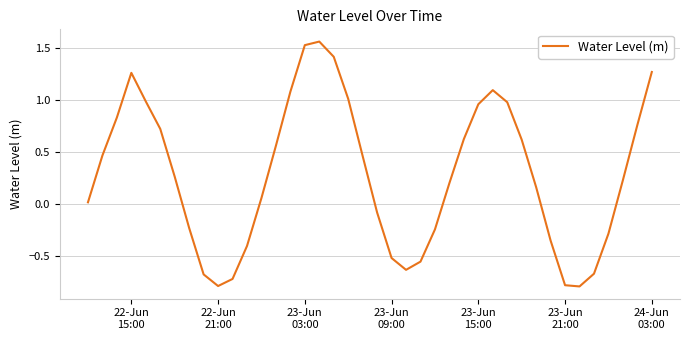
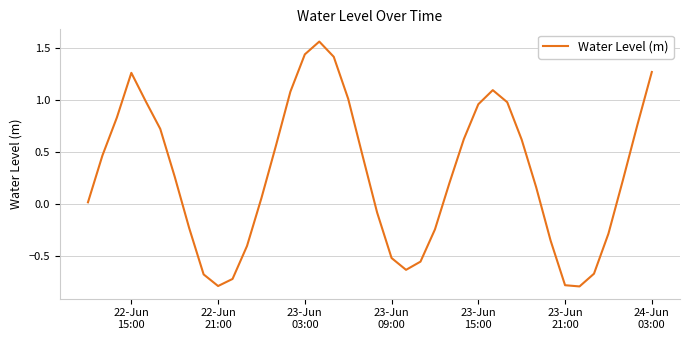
23-Jun 03:00: 1.52 -> 1.43
